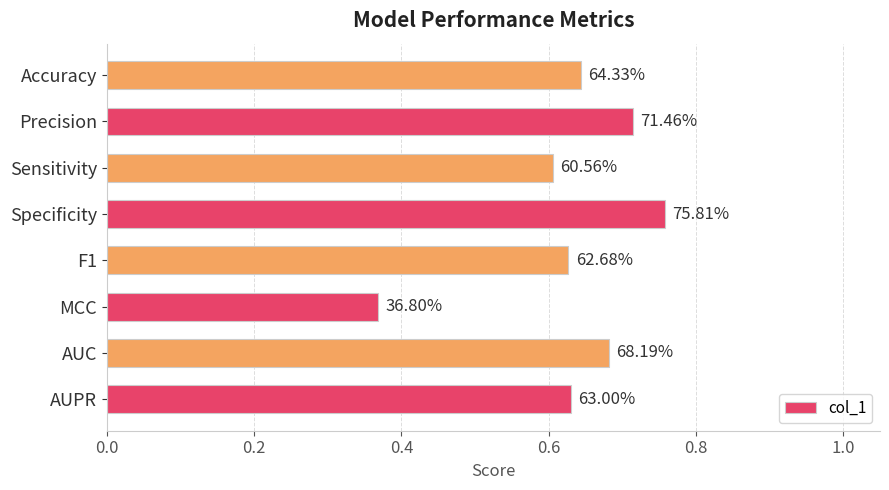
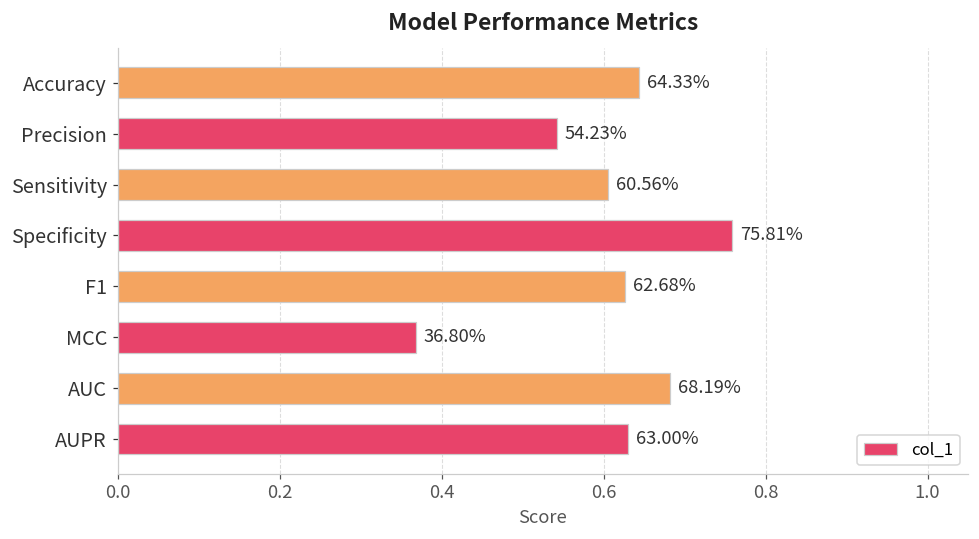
Precision: 71.46% -> 54.23%
